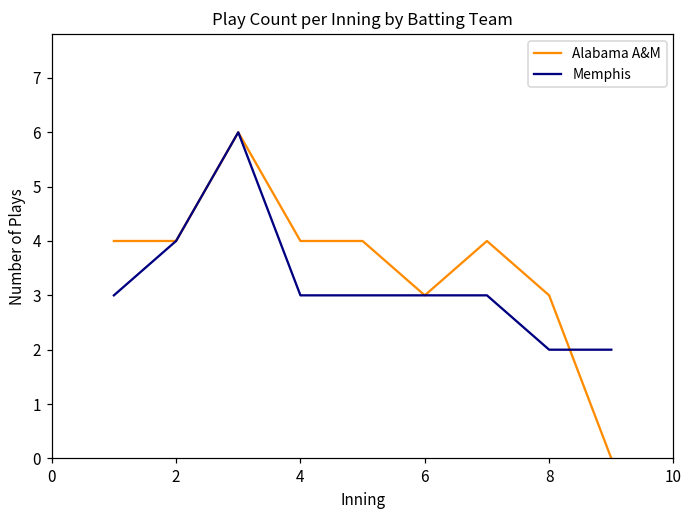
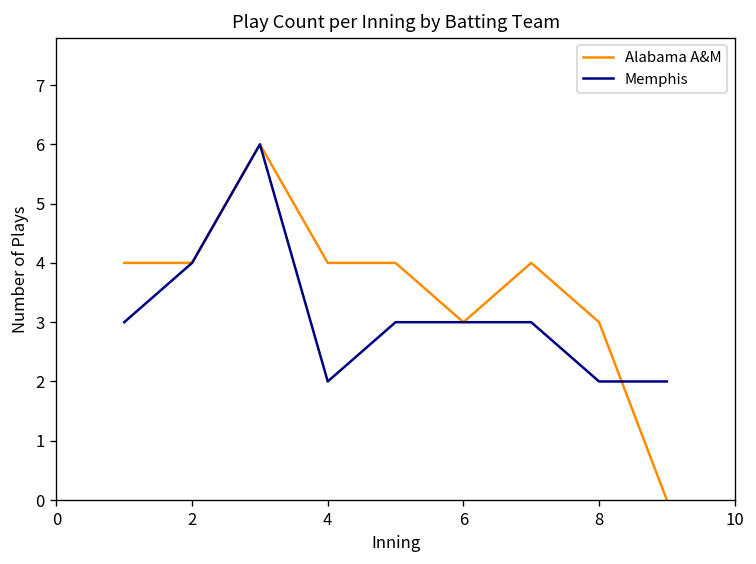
Memphis, 4: 3 -> 2
